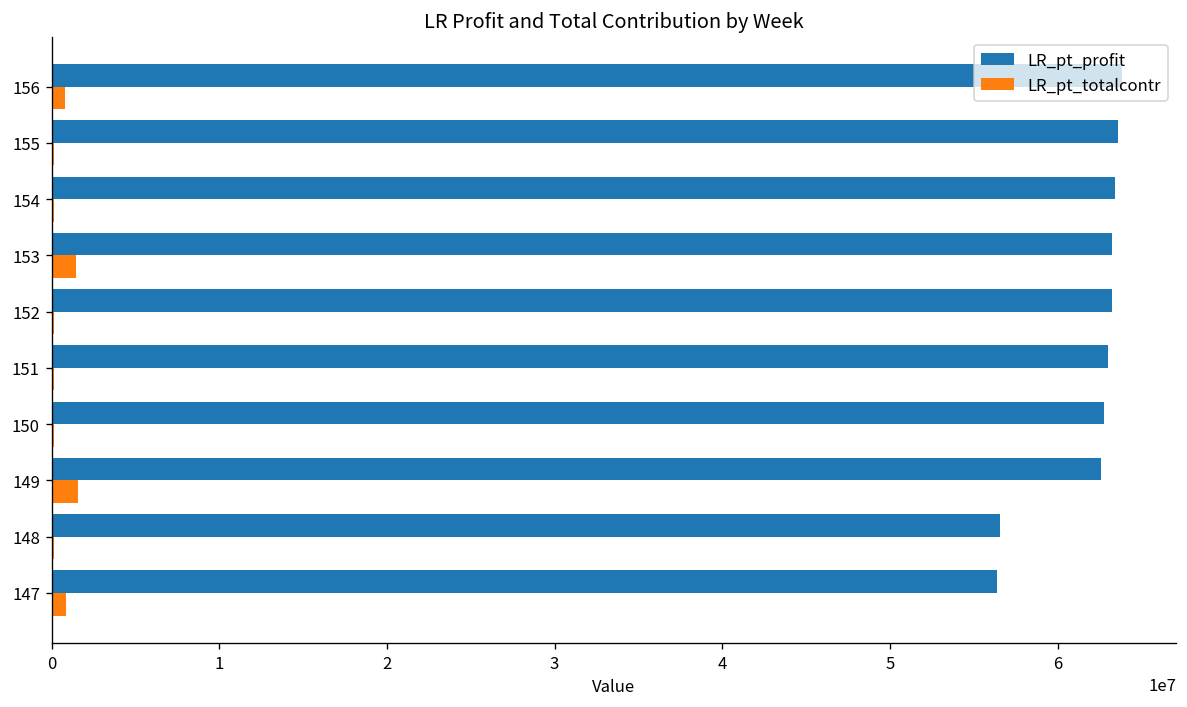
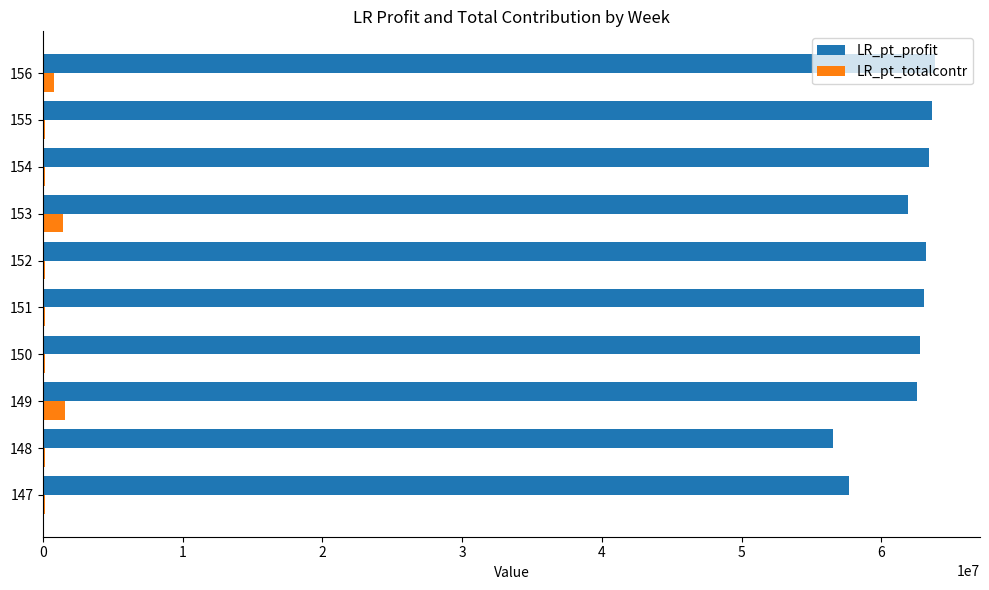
LR_pt_profit, 153: 63200000 -> 61900000
LR_pt_profit, 147: 56400000 -> 57700000
LR_pt_totalcontr, 147: 900000 -> 100000
